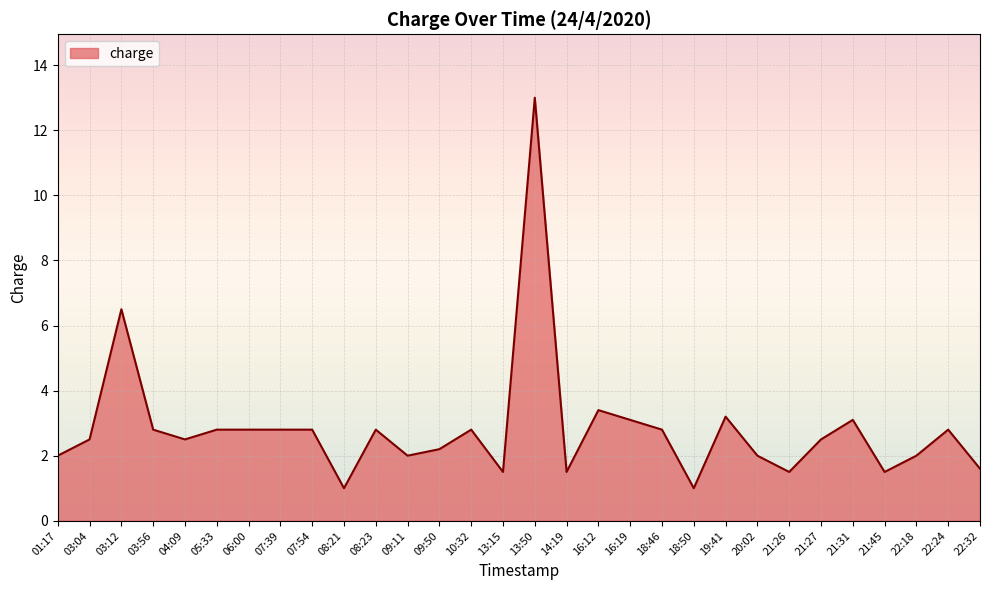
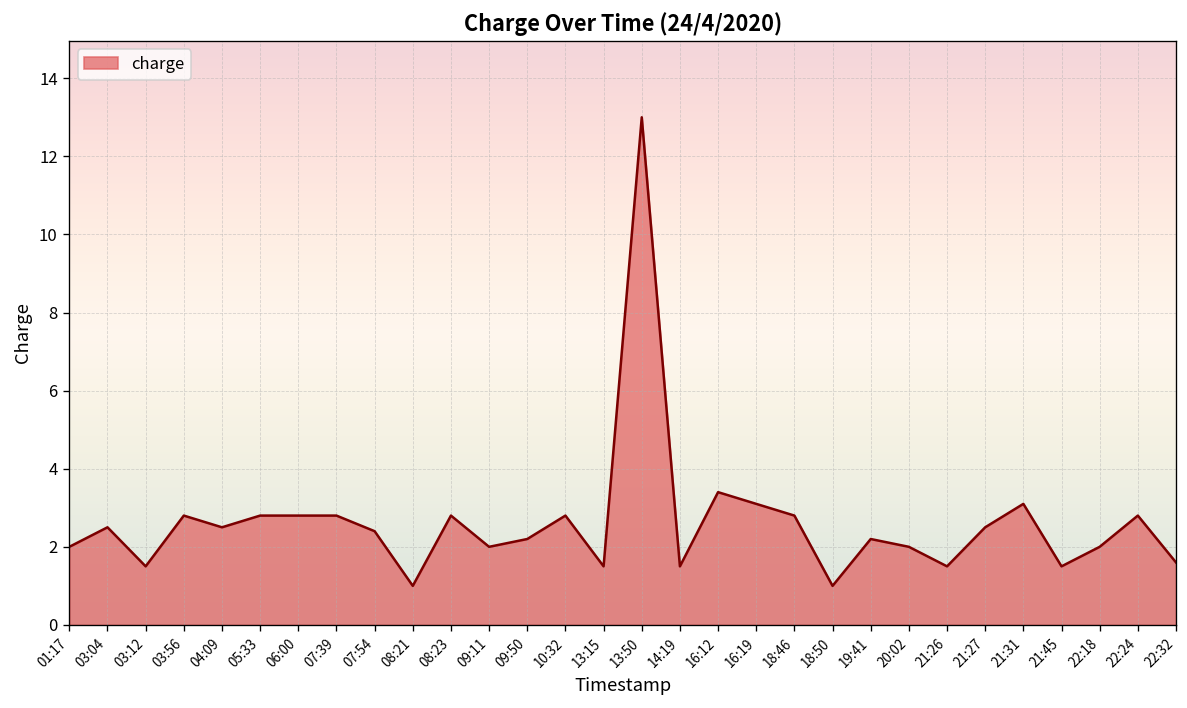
03:12: 6.5 -> 1.5
07:54: 2.8 -> 2.4
19:41: 3.2 -> 2.2
